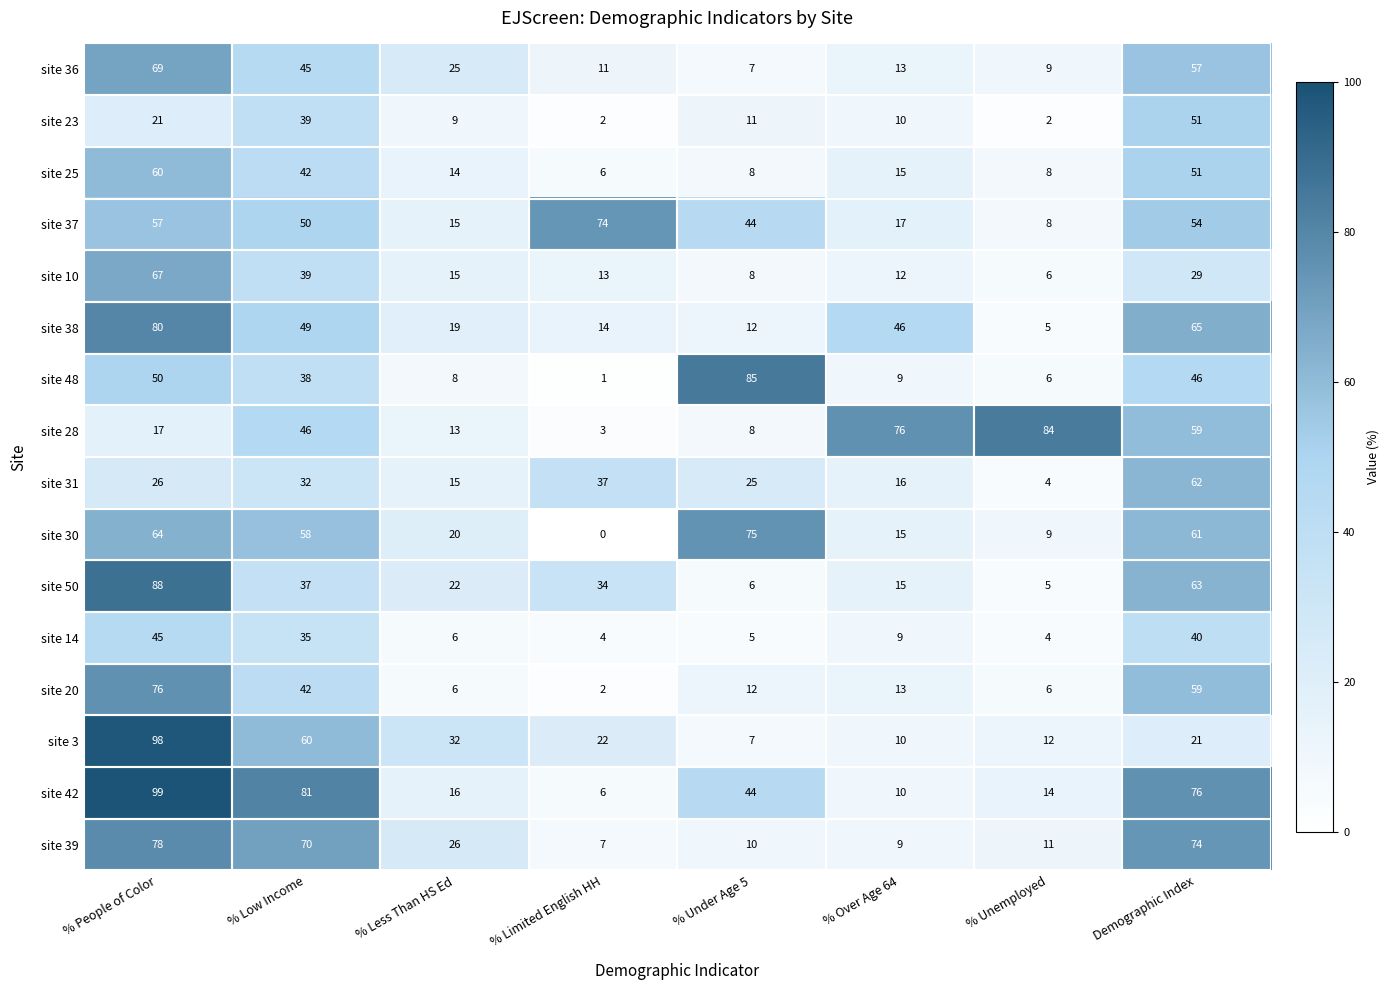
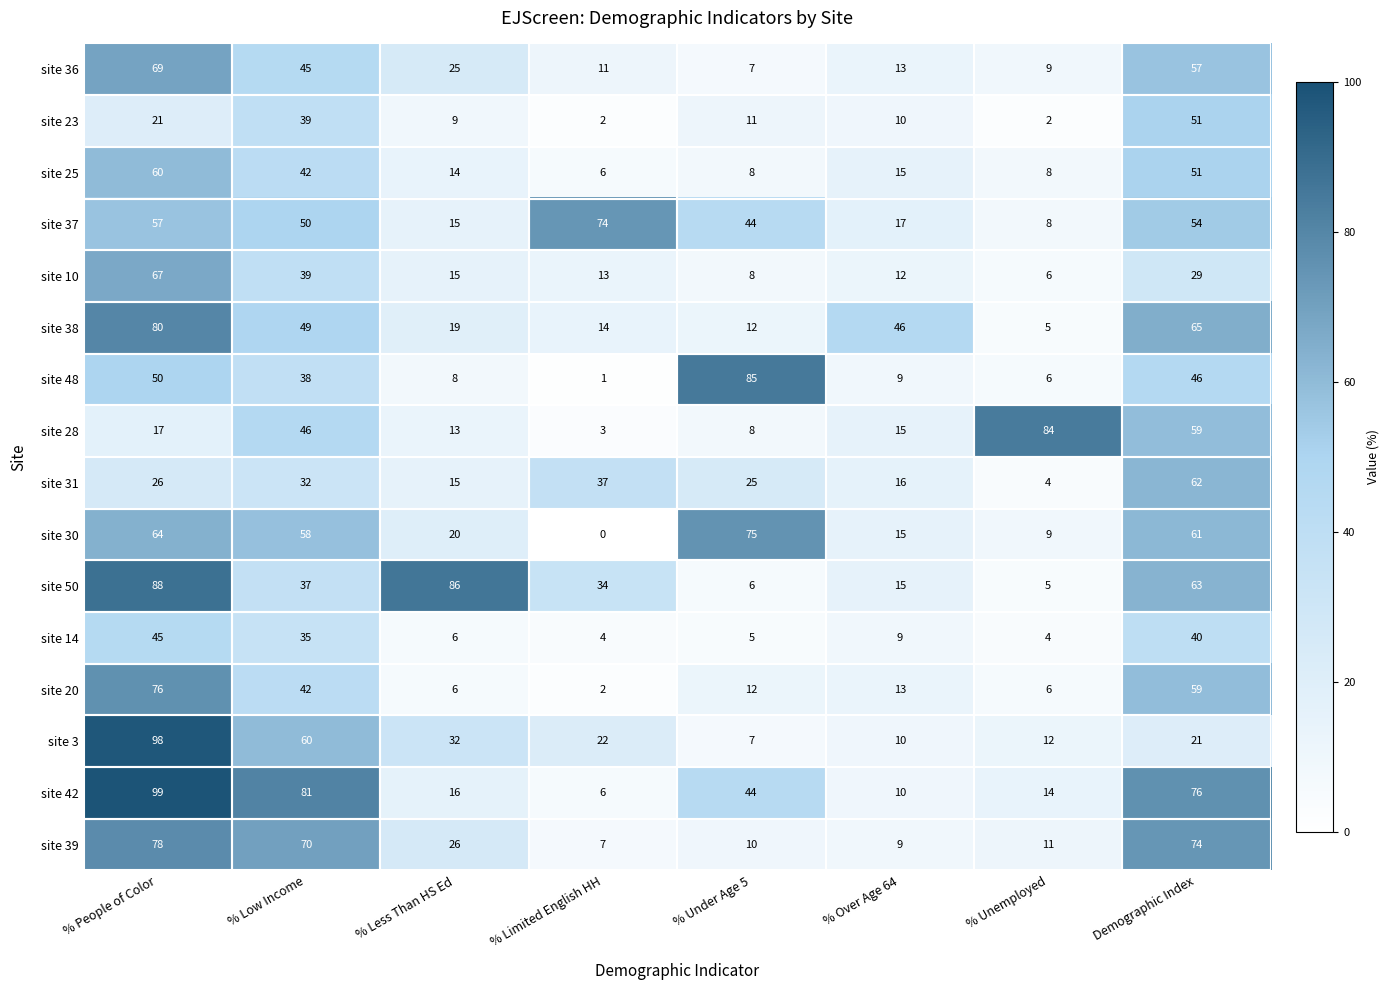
site 28, % Over Age 64: 76 -> 15
site 50, % Less Than HS Ed: 22 -> 86
